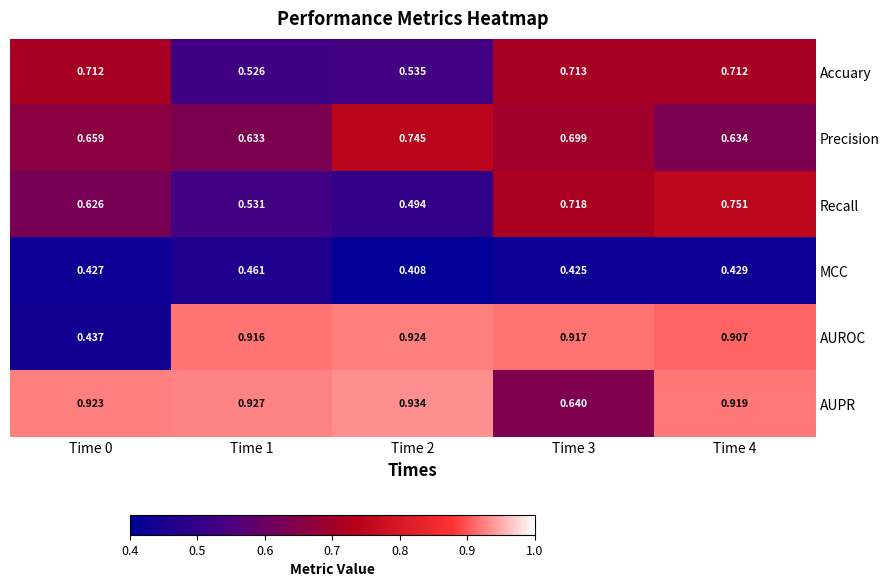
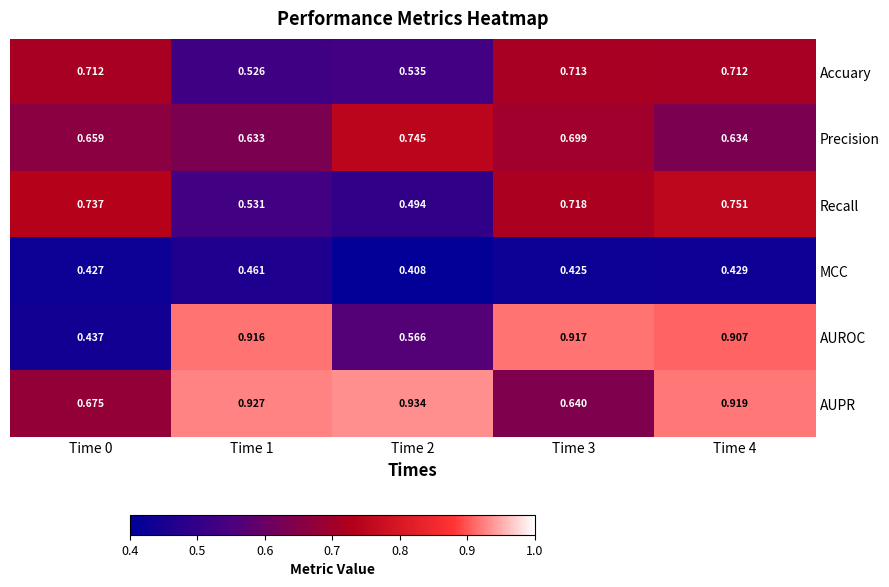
Recall, Time 0: 0.626 -> 0.737
AUROC, Time 2: 0.924 -> 0.566
AUPR, Time 0: 0.923 -> 0.675
